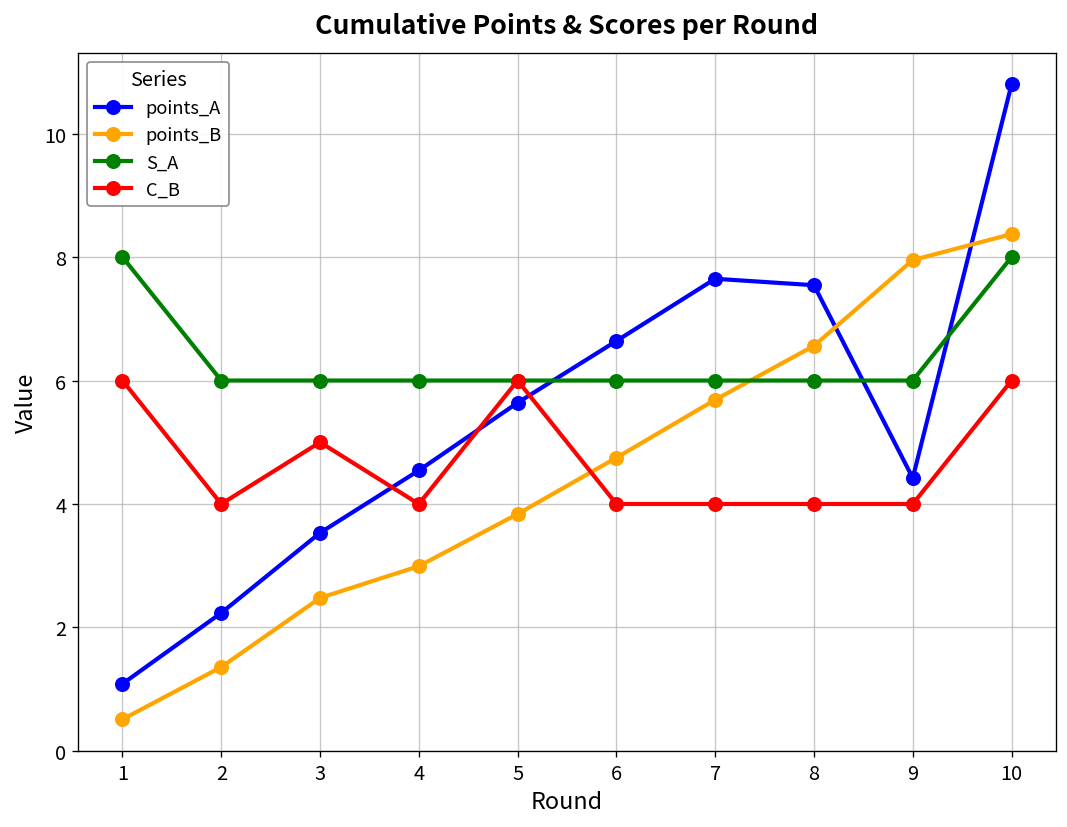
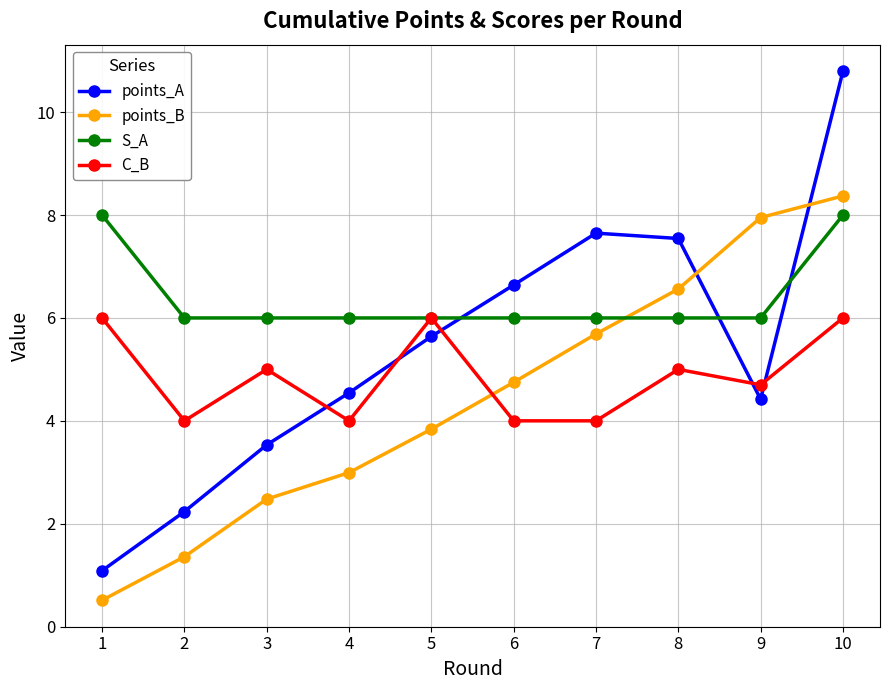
C_B, 8: 4 -> 5
C_B, 9: 4.0 -> 4.7
